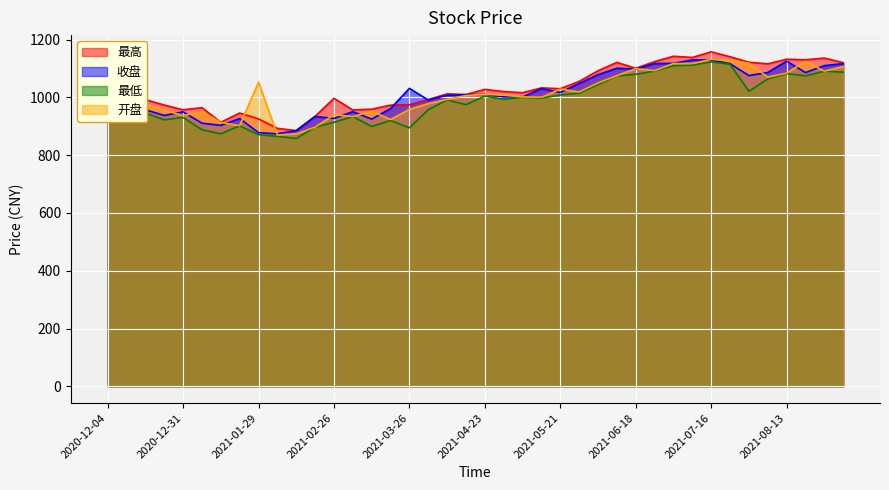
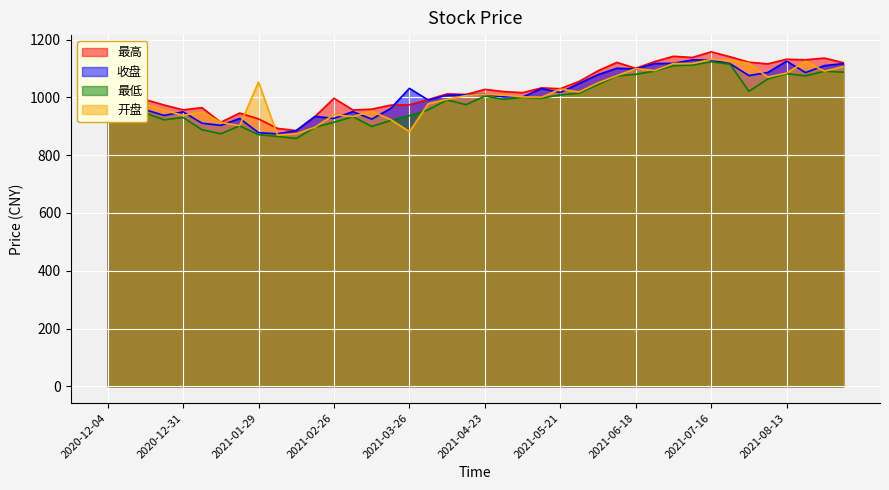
最低, 2021-03-26: 890 -> 940
开盘, 2021-03-26: 960 -> 880
